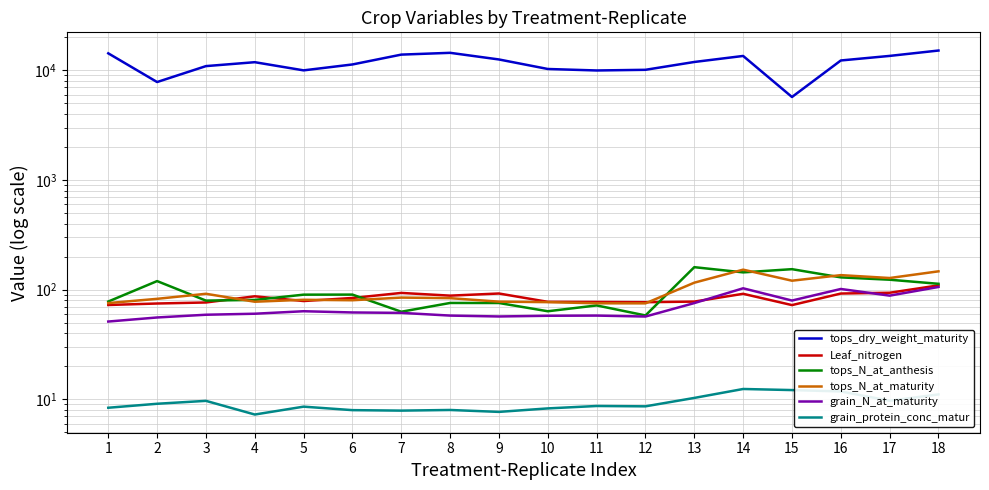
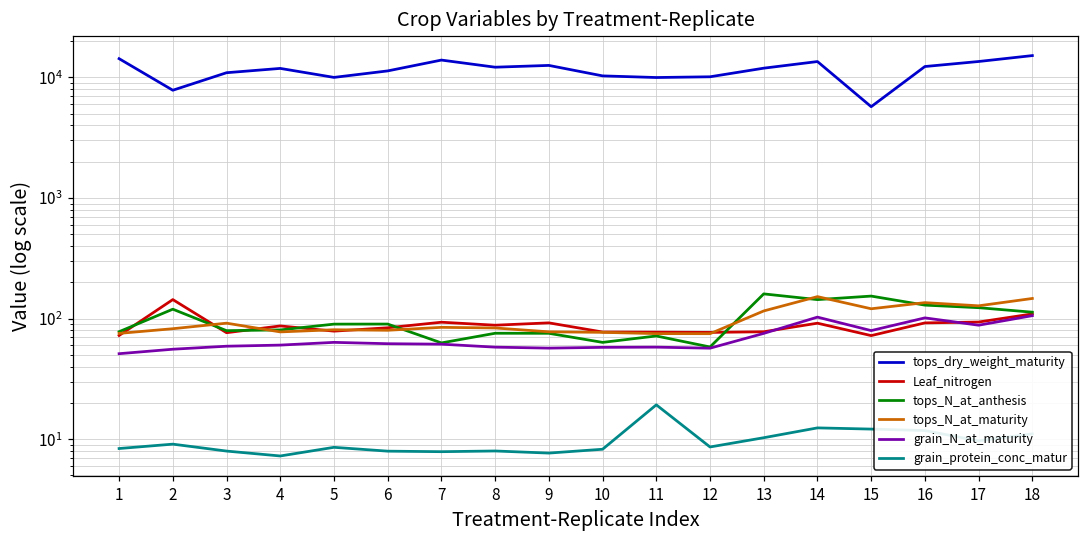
Leaf_nitrogen, 2: 70 -> 140
grain_protein_conc_matur, 3: 10 -> 8
tops_dry_weight_maturity, 8: 14000 -> 12000
grain_protein_conc_matur, 11: 9 -> 19
